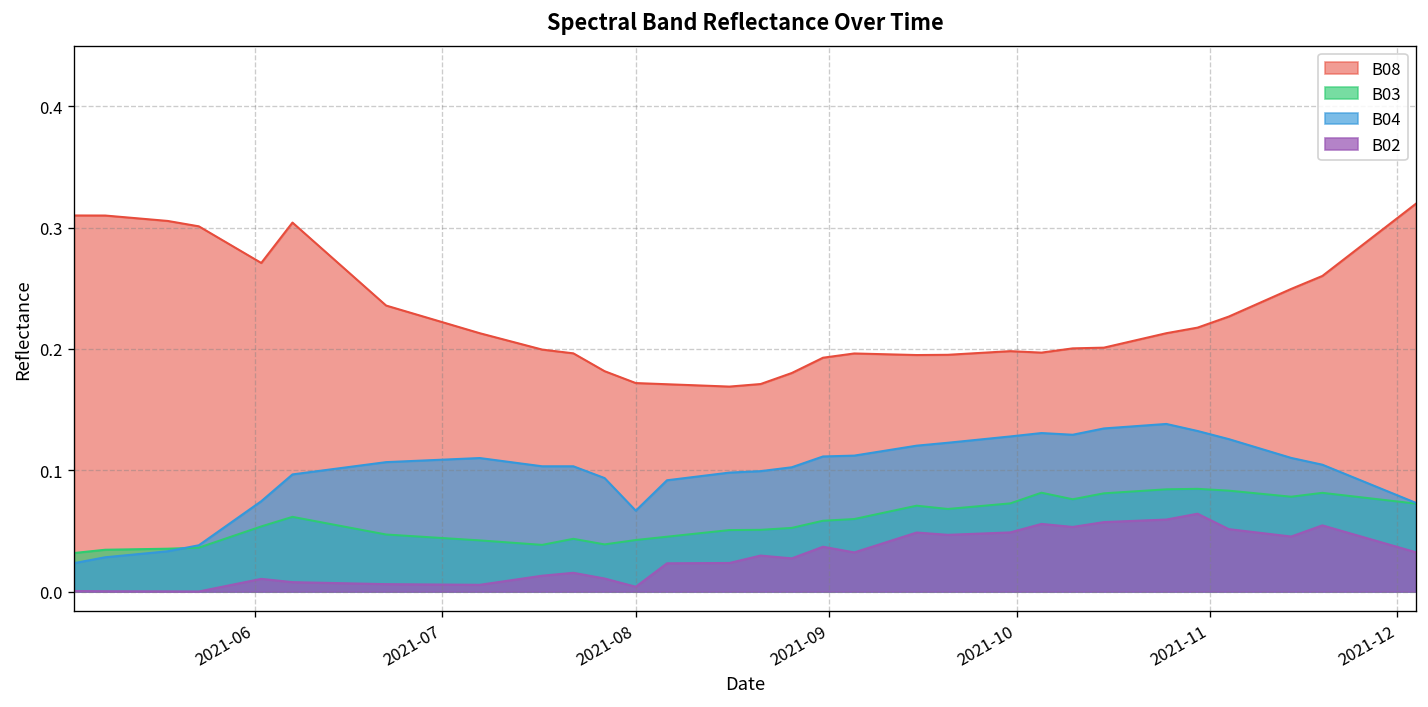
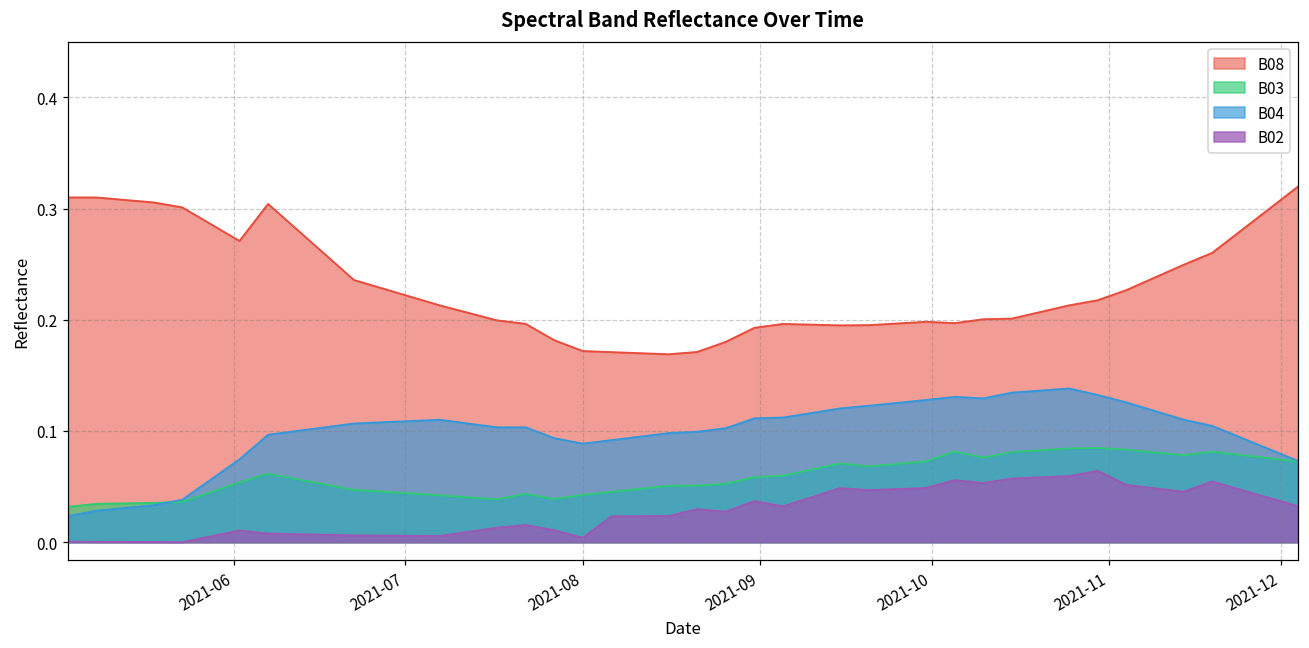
B04, 2021-08: 0.067 -> 0.089
